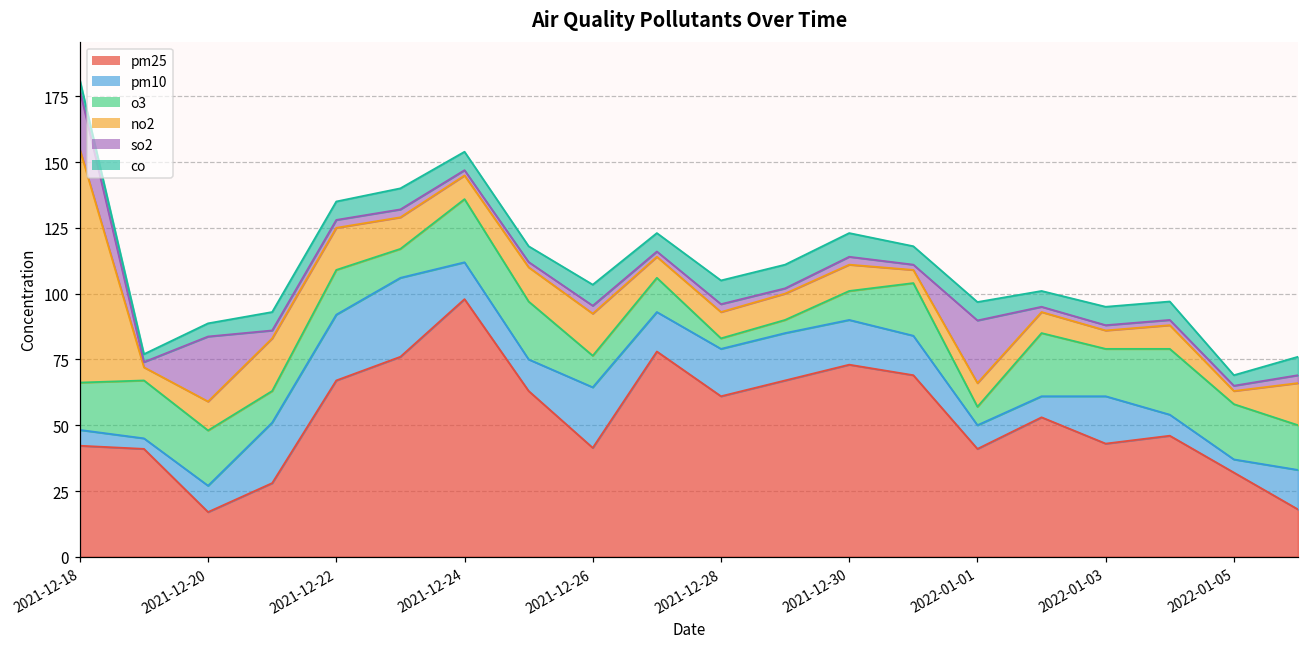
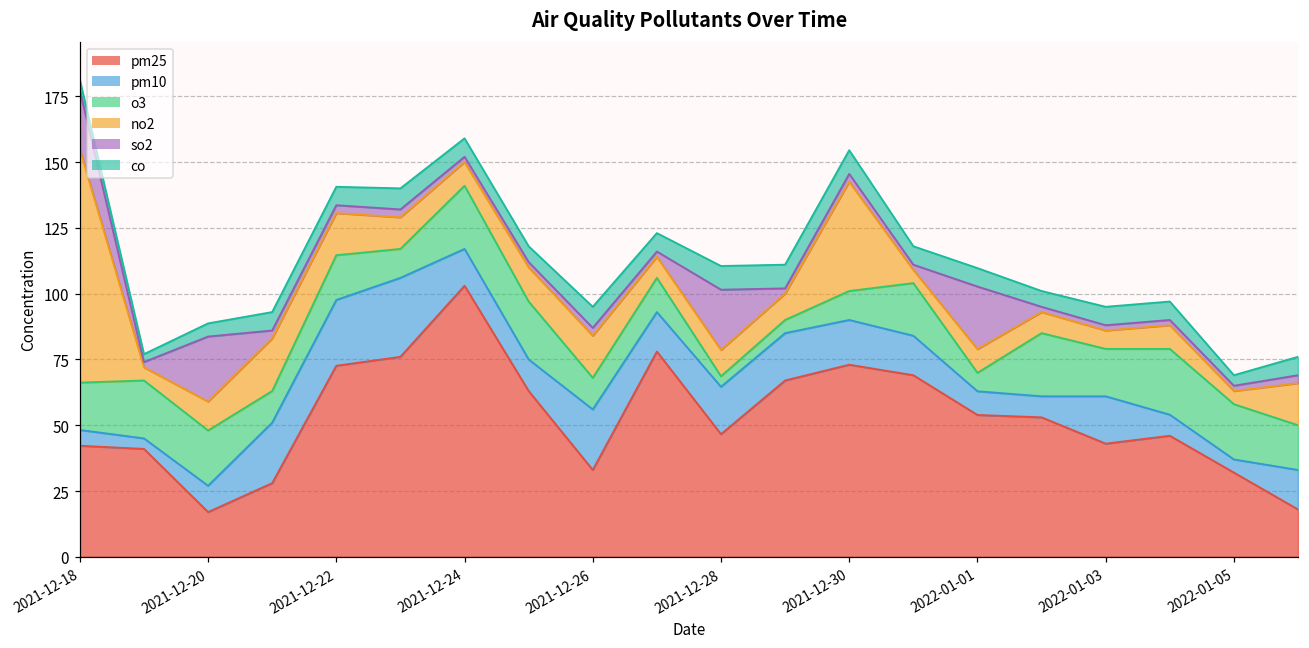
pm25, 2021-12-22: 67 -> 73
pm25, 2021-12-24: 98 -> 103
pm25, 2021-12-26: 41 -> 33
pm25, 2021-12-28: 61 -> 47
so2, 2021-12-28: 3 -> 23
no2, 2021-12-30: 10 -> 42
pm25, 2022-01-01: 41 -> 54
